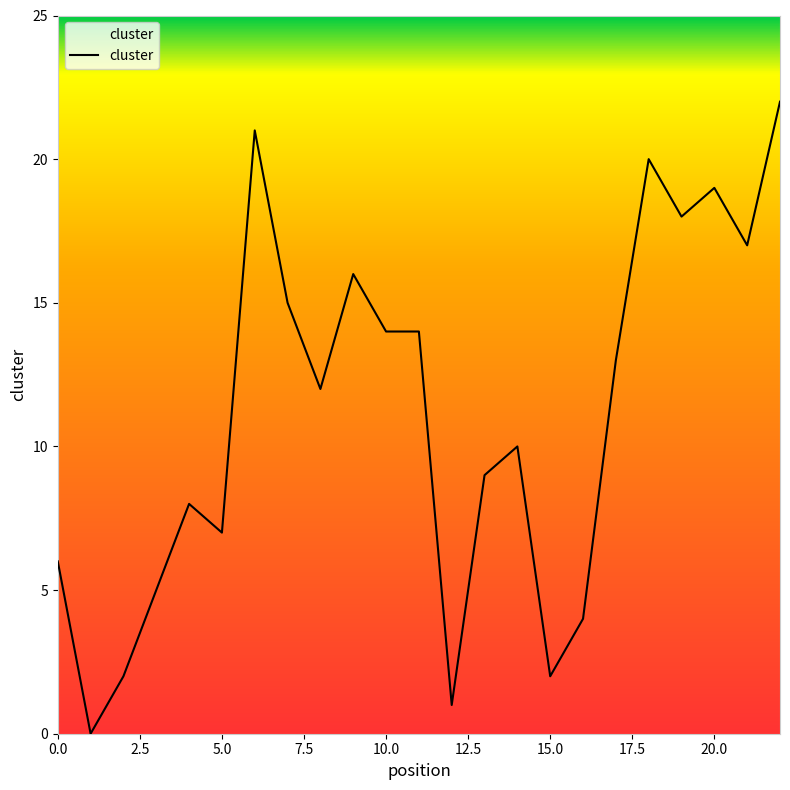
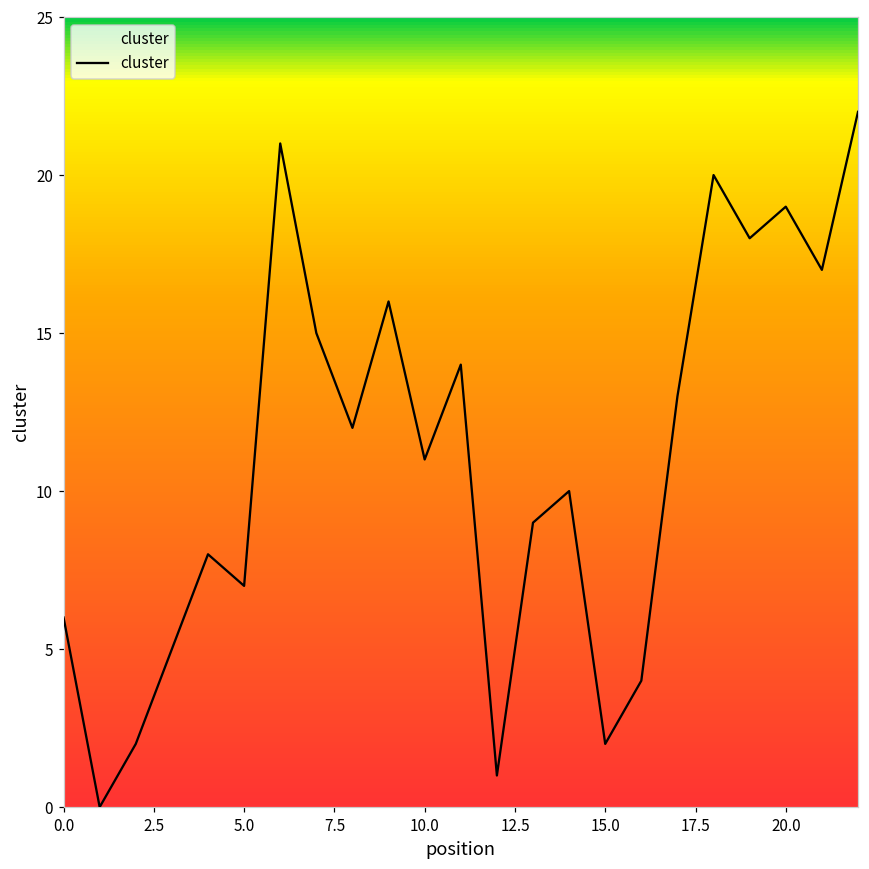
10.0: 14 -> 11
